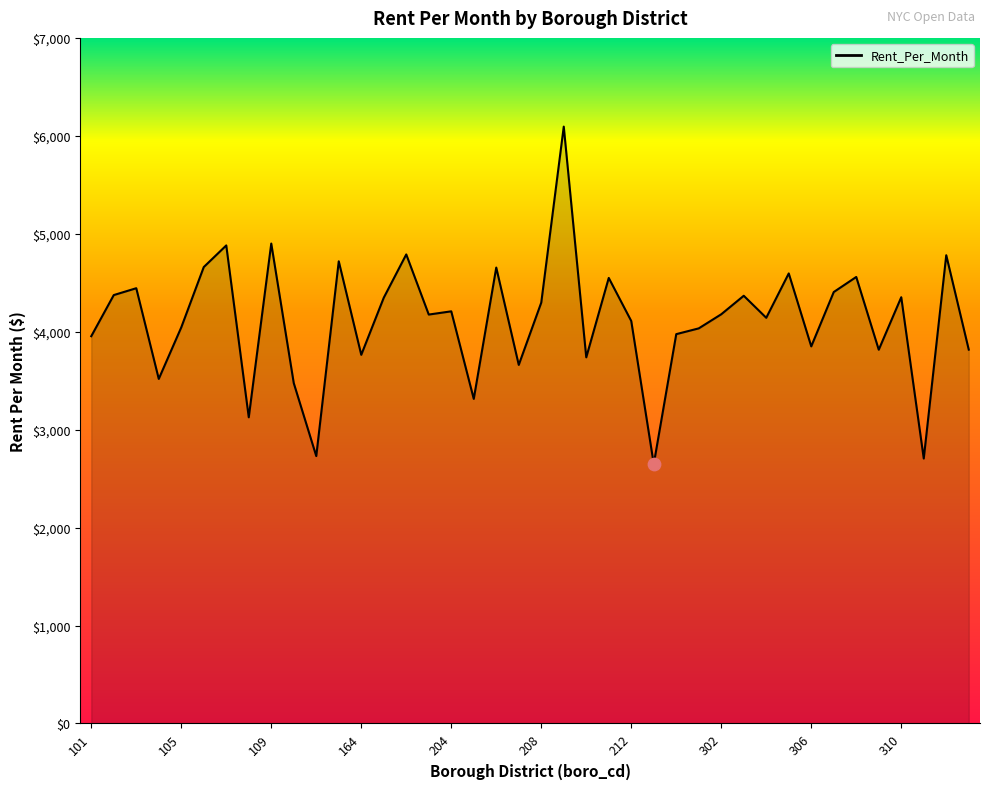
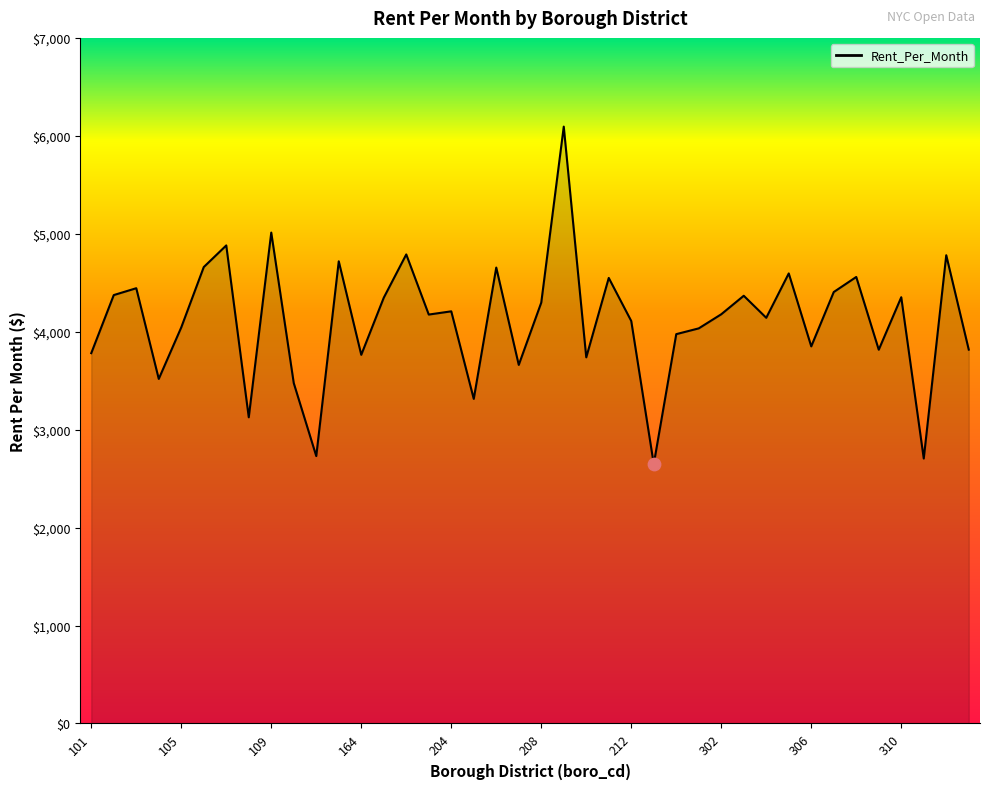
Rent_Per_Month, 101: $4,000 -> $3,800
Rent_Per_Month, 109: $4,900 -> $5,000
